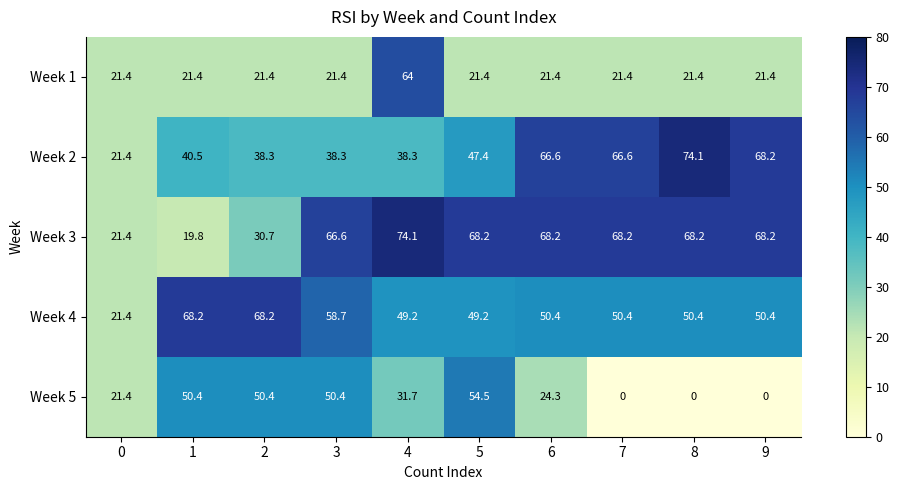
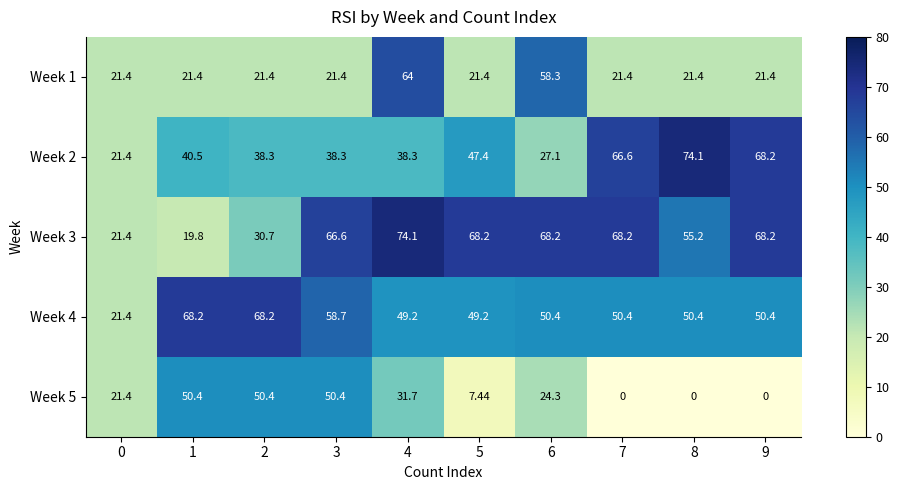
Week 1, 6: 21.4 -> 58.3
Week 2, 6: 66.6 -> 27.1
Week 3, 8: 68.2 -> 55.2
Week 5, 5: 54.5 -> 7.44
